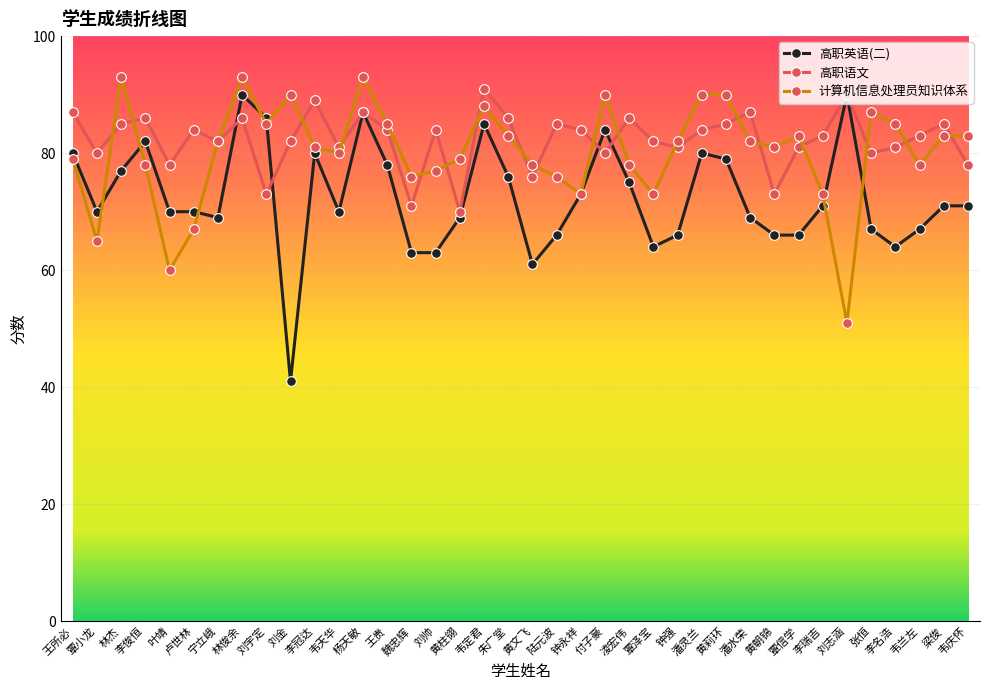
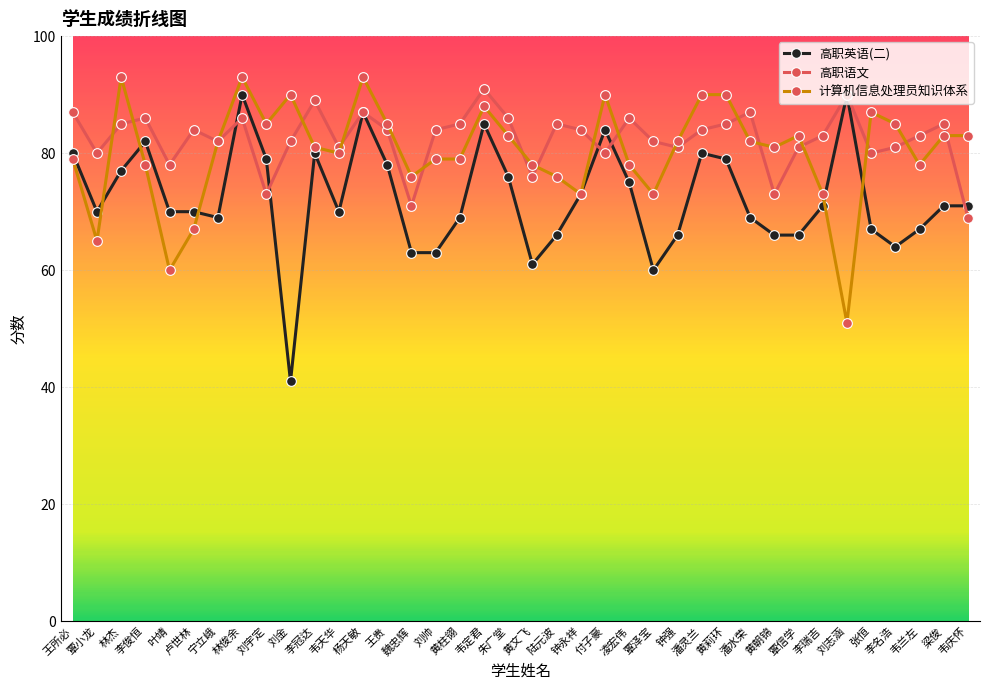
高职英语(二), 刘宇定: 86 -> 79
计算机信息处理员知识体系, 刘帅: 77 -> 79
高职语文, 黄柱翎: 70 -> 85
高职英语(二), 覃泽宝: 64 -> 60
高职语文, 韦庆怀: 78 -> 69
